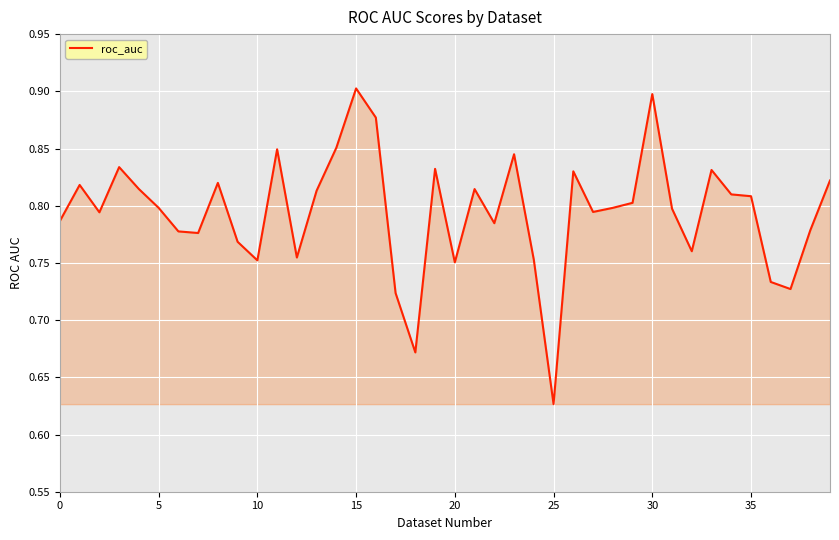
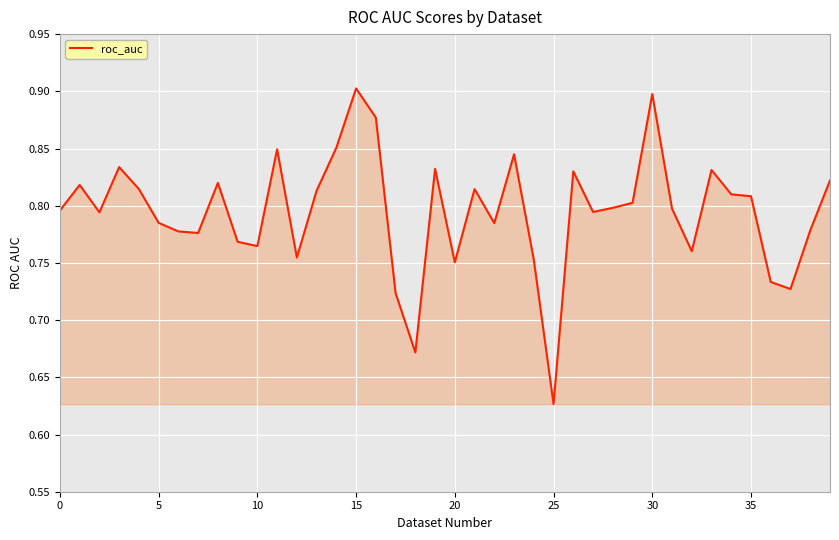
0: 0.787 -> 0.796
5: 0.798 -> 0.785
10: 0.752 -> 0.765
